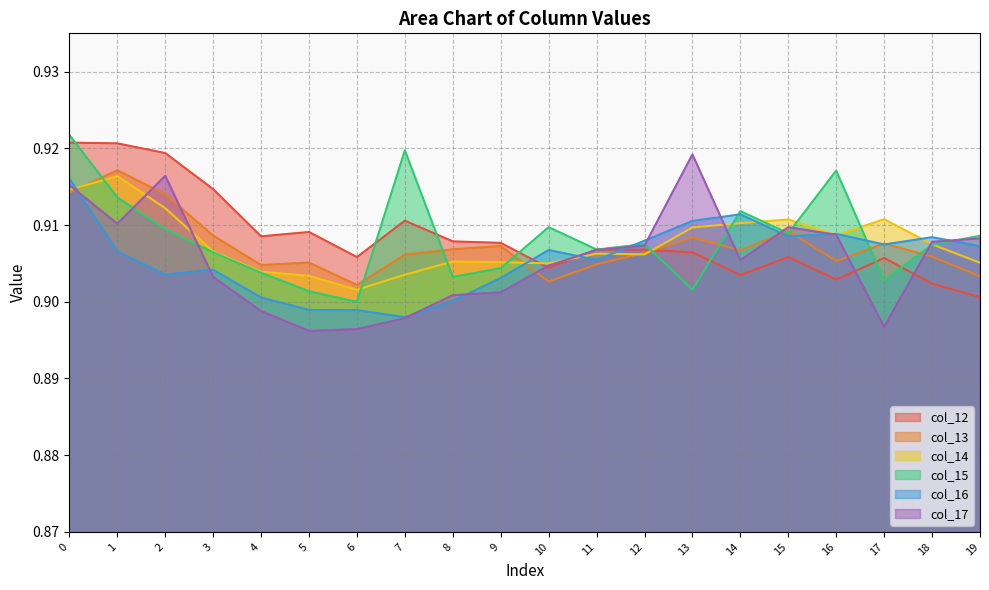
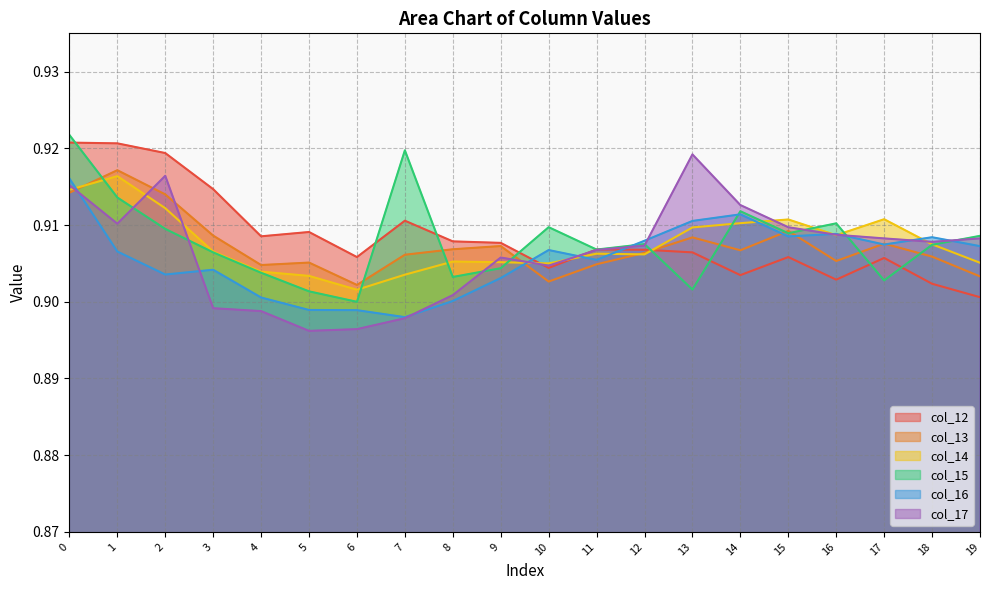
col_17, 3: 0.903 -> 0.899
col_17, 9: 0.901 -> 0.906
col_17, 14: 0.905 -> 0.913
col_15, 16: 0.917 -> 0.910
col_17, 17: 0.897 -> 0.908
